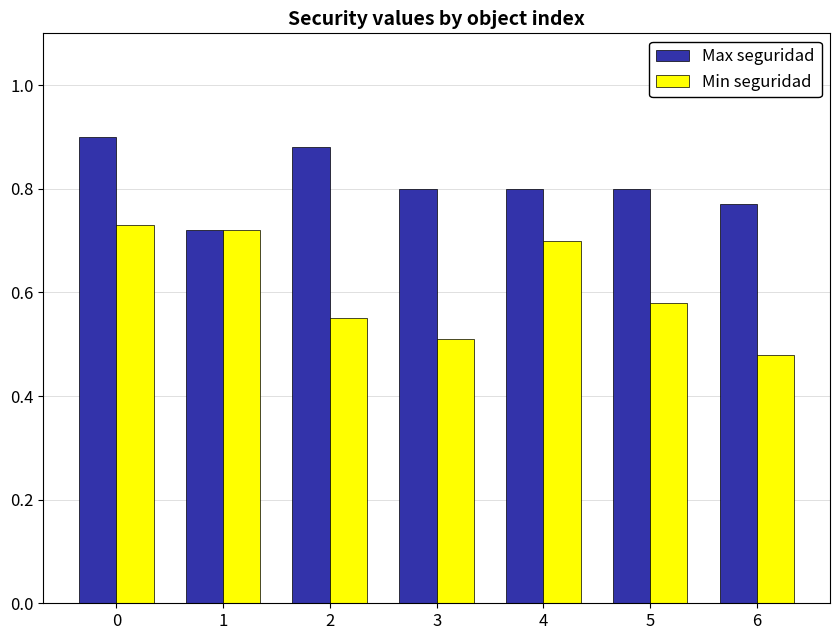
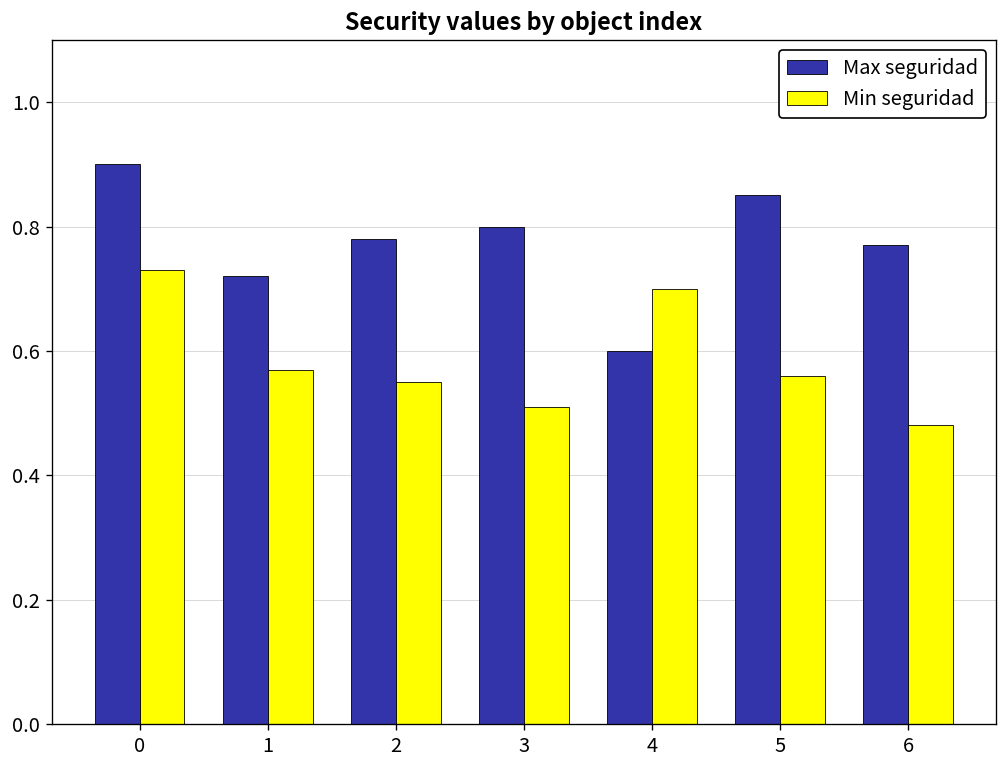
Min seguridad, 1: 0.72 -> 0.57
Max seguridad, 2: 0.88 -> 0.78
Max seguridad, 4: 0.8 -> 0.6
Max seguridad, 5: 0.80 -> 0.85
Min seguridad, 5: 0.58 -> 0.56
